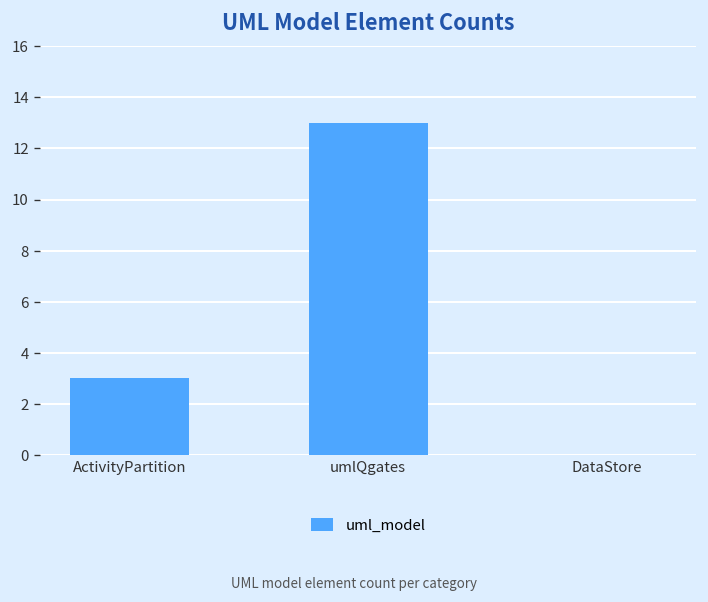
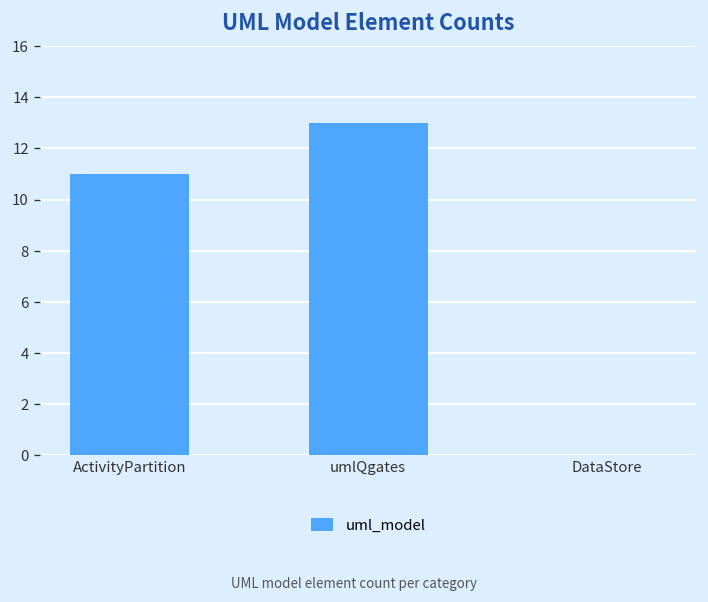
ActivityPartition: 3 -> 11
